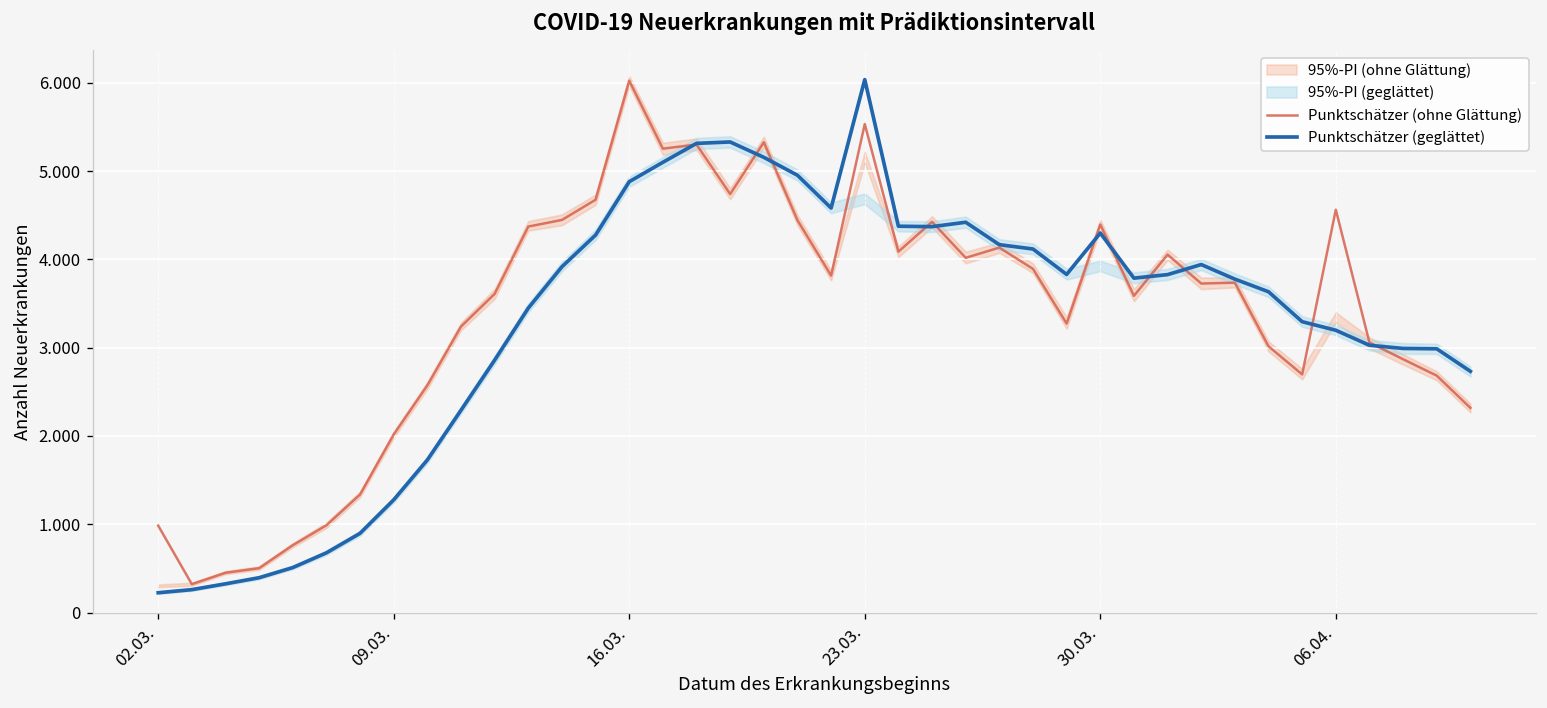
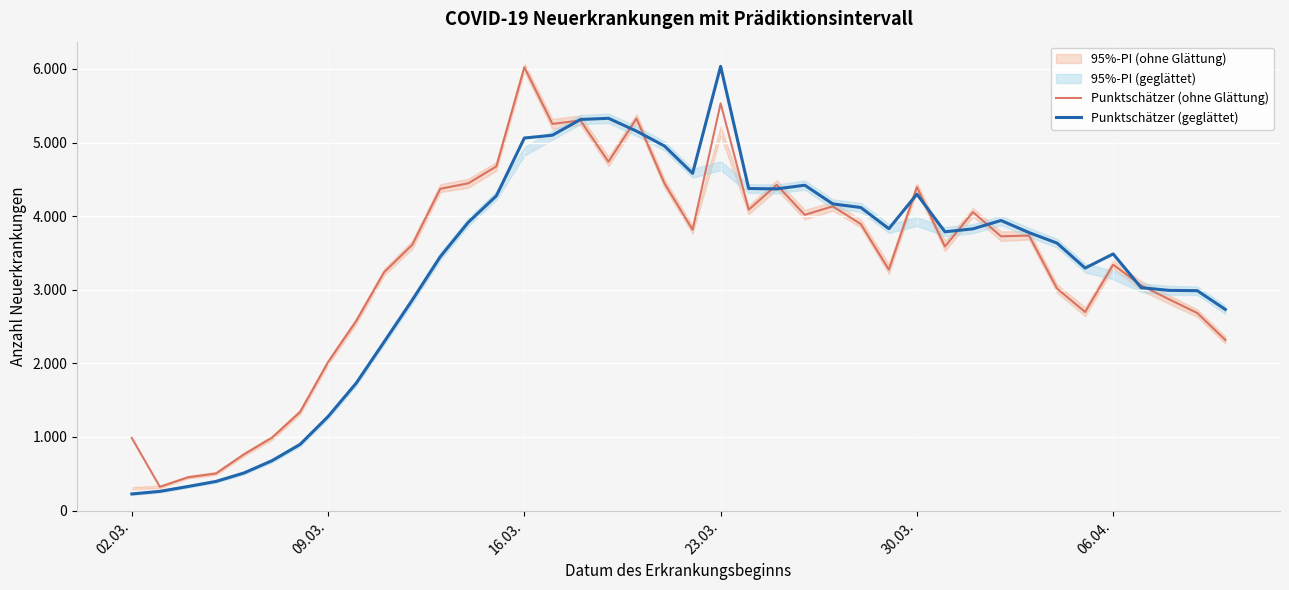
Punktschätzer (geglättet), 16.03.: 4.9 -> 5.1
Punktschätzer (ohne Glättung), 06.04.: 4.6 -> 3.3
Punktschätzer (geglättet), 06.04.: 3.2 -> 3.5
